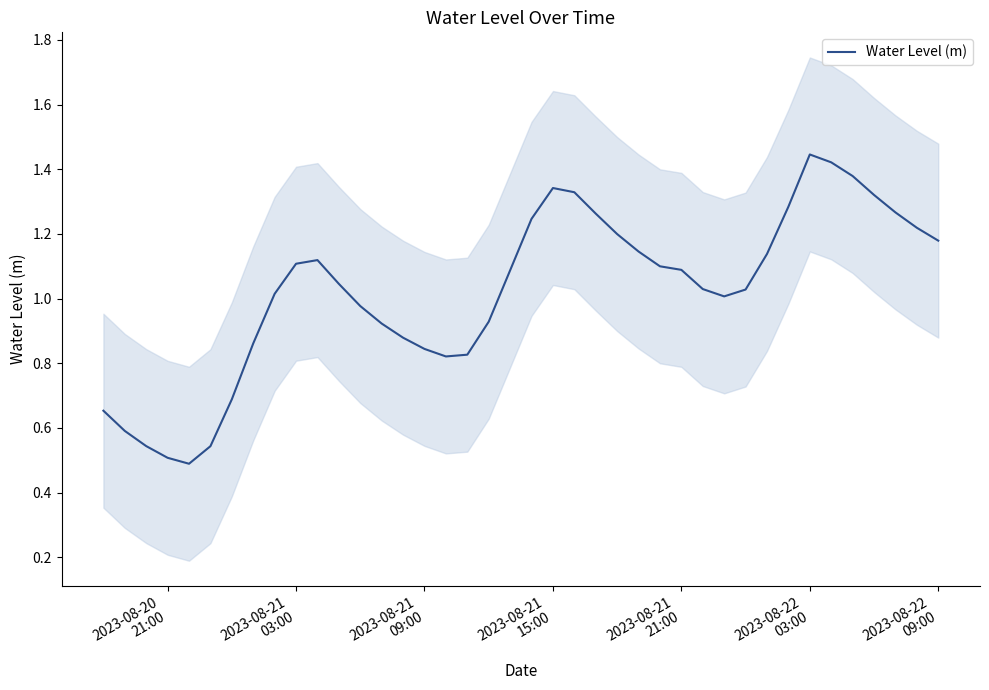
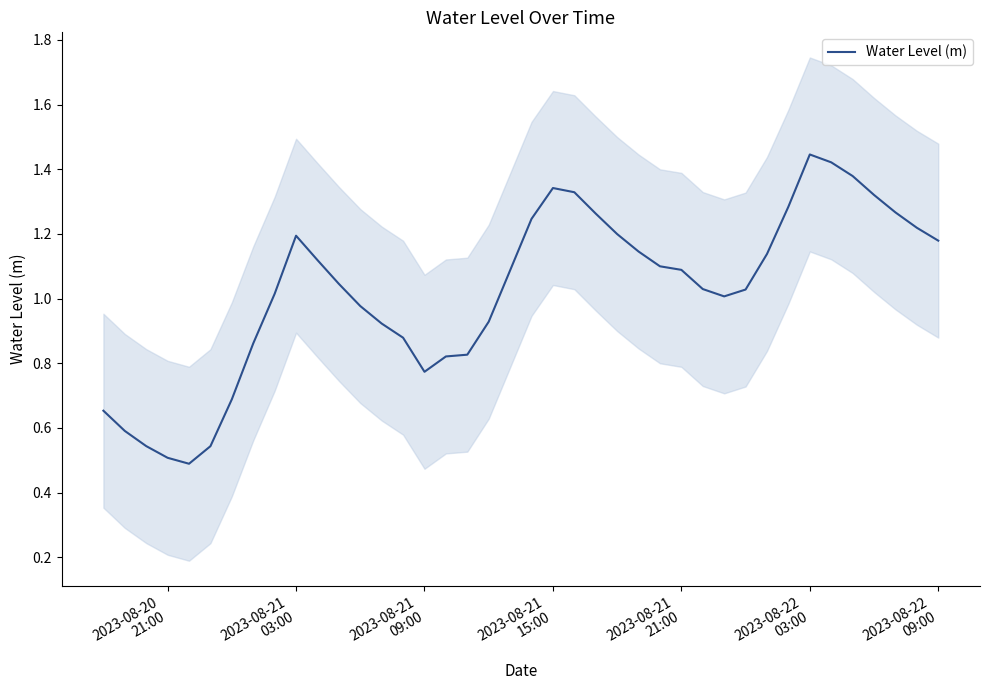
Water Level (m), 2023-08-21 03:00: 1.11 -> 1.19
Water Level (m), 2023-08-21 09:00: 0.84 -> 0.77
